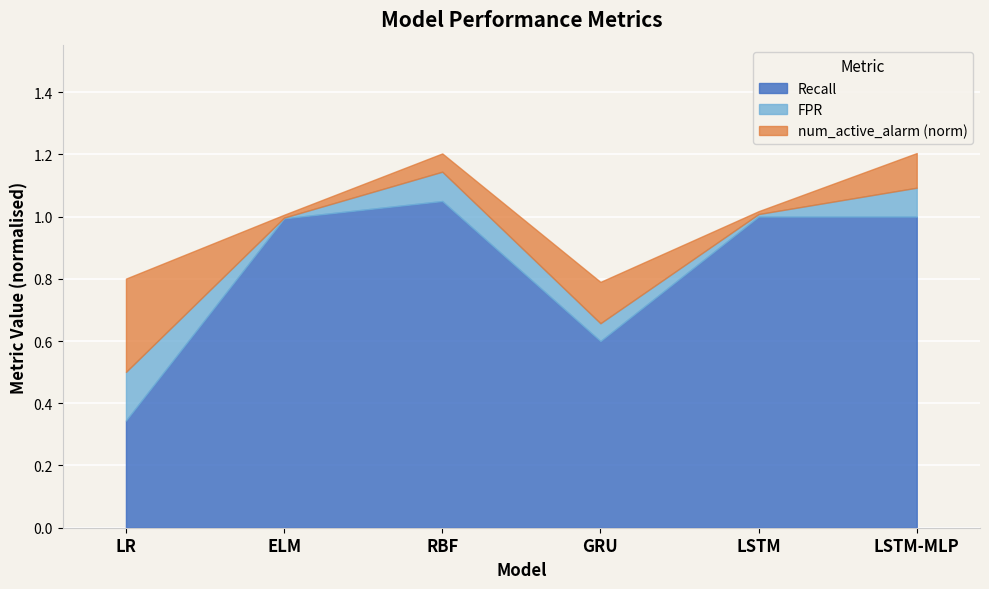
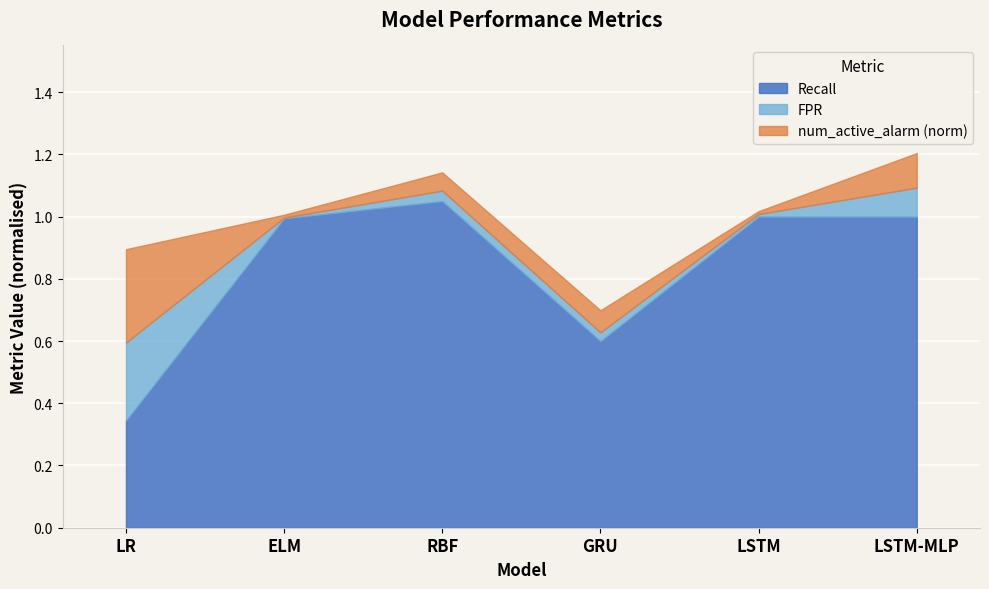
FPR, LR: 0.16 -> 0.25
FPR, RBF: 0.09 -> 0.03
FPR, GRU: 0.06 -> 0.03
num_active_alarm (norm), GRU: 0.13 -> 0.07
